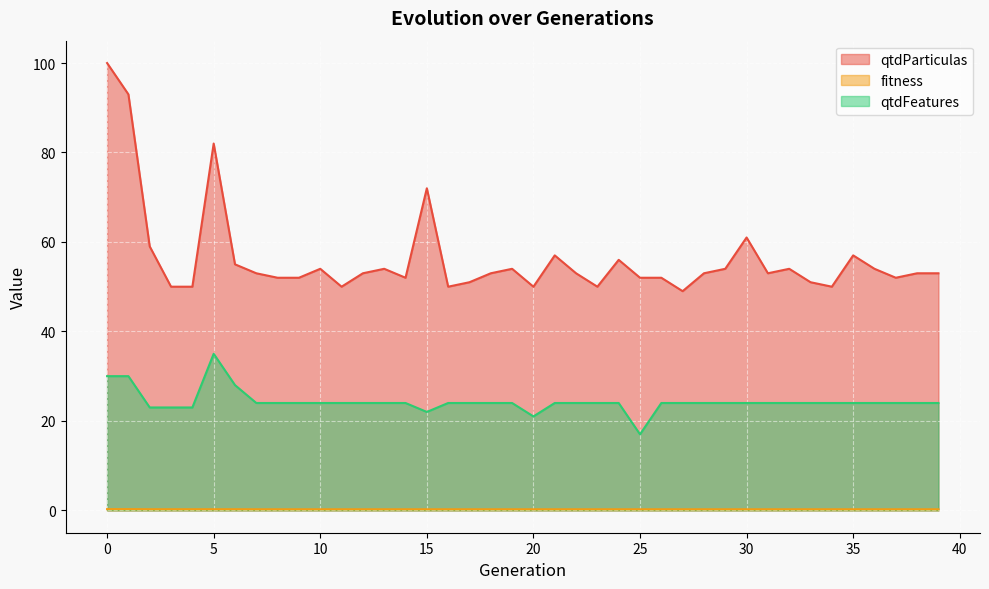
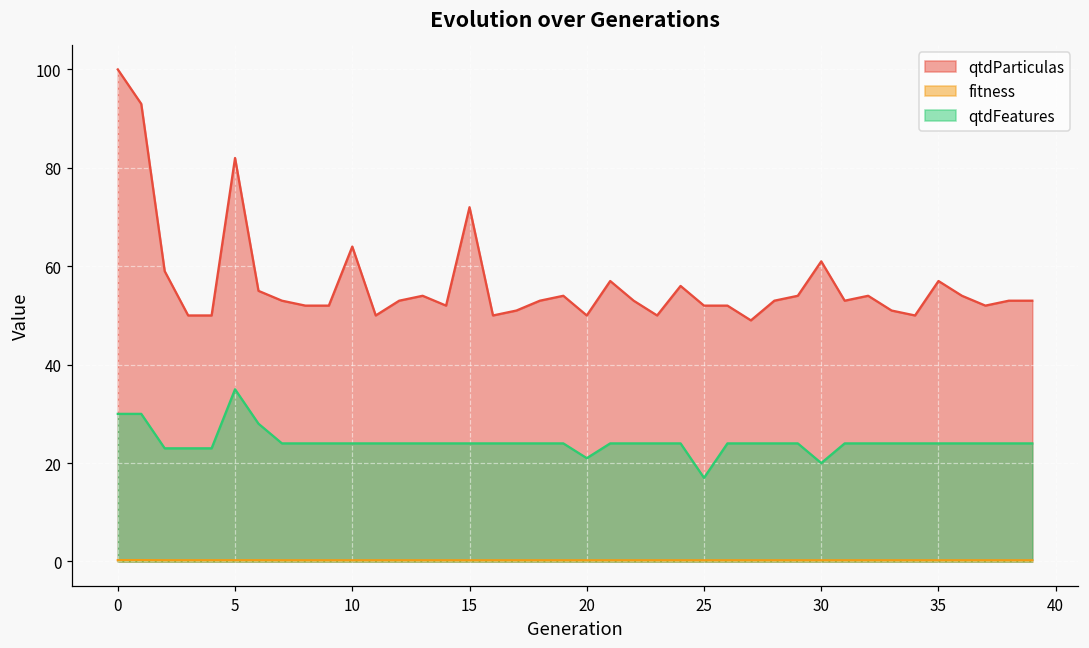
qtdParticulas, 10: 54 -> 64
qtdFeatures, 15: 22 -> 24
qtdFeatures, 30: 24 -> 20
